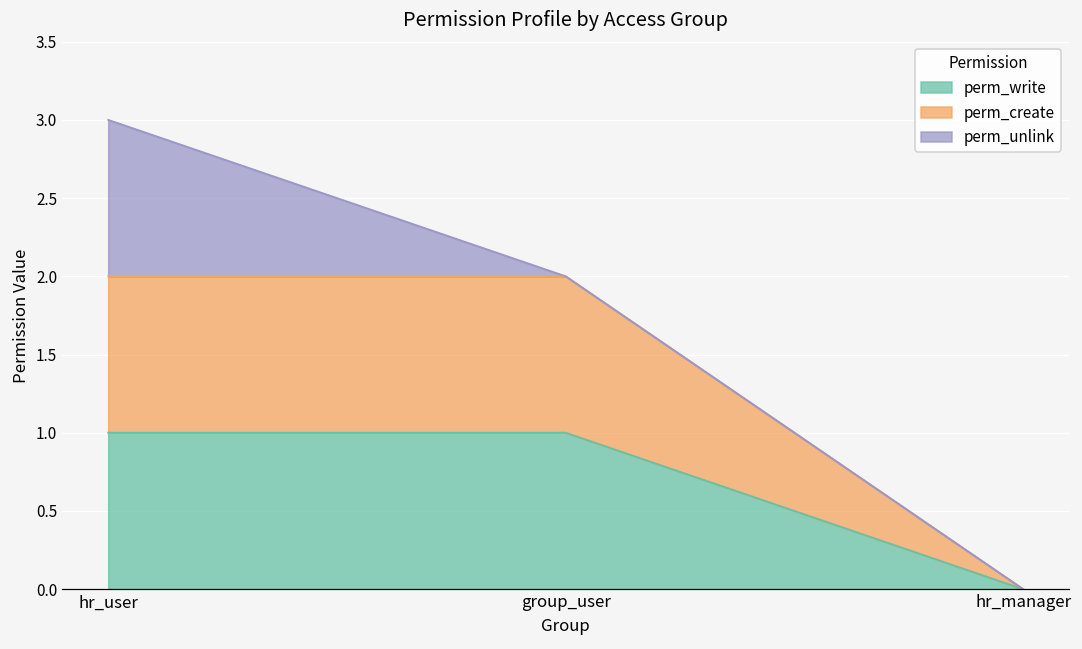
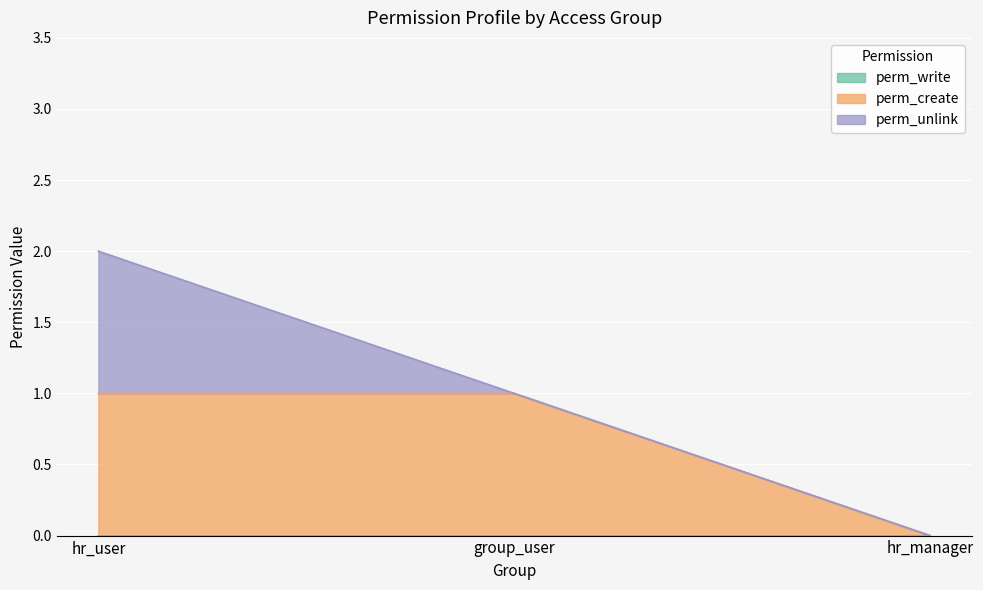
perm_write, hr_user: 1 -> 0
perm_write, group_user: 1 -> 0
